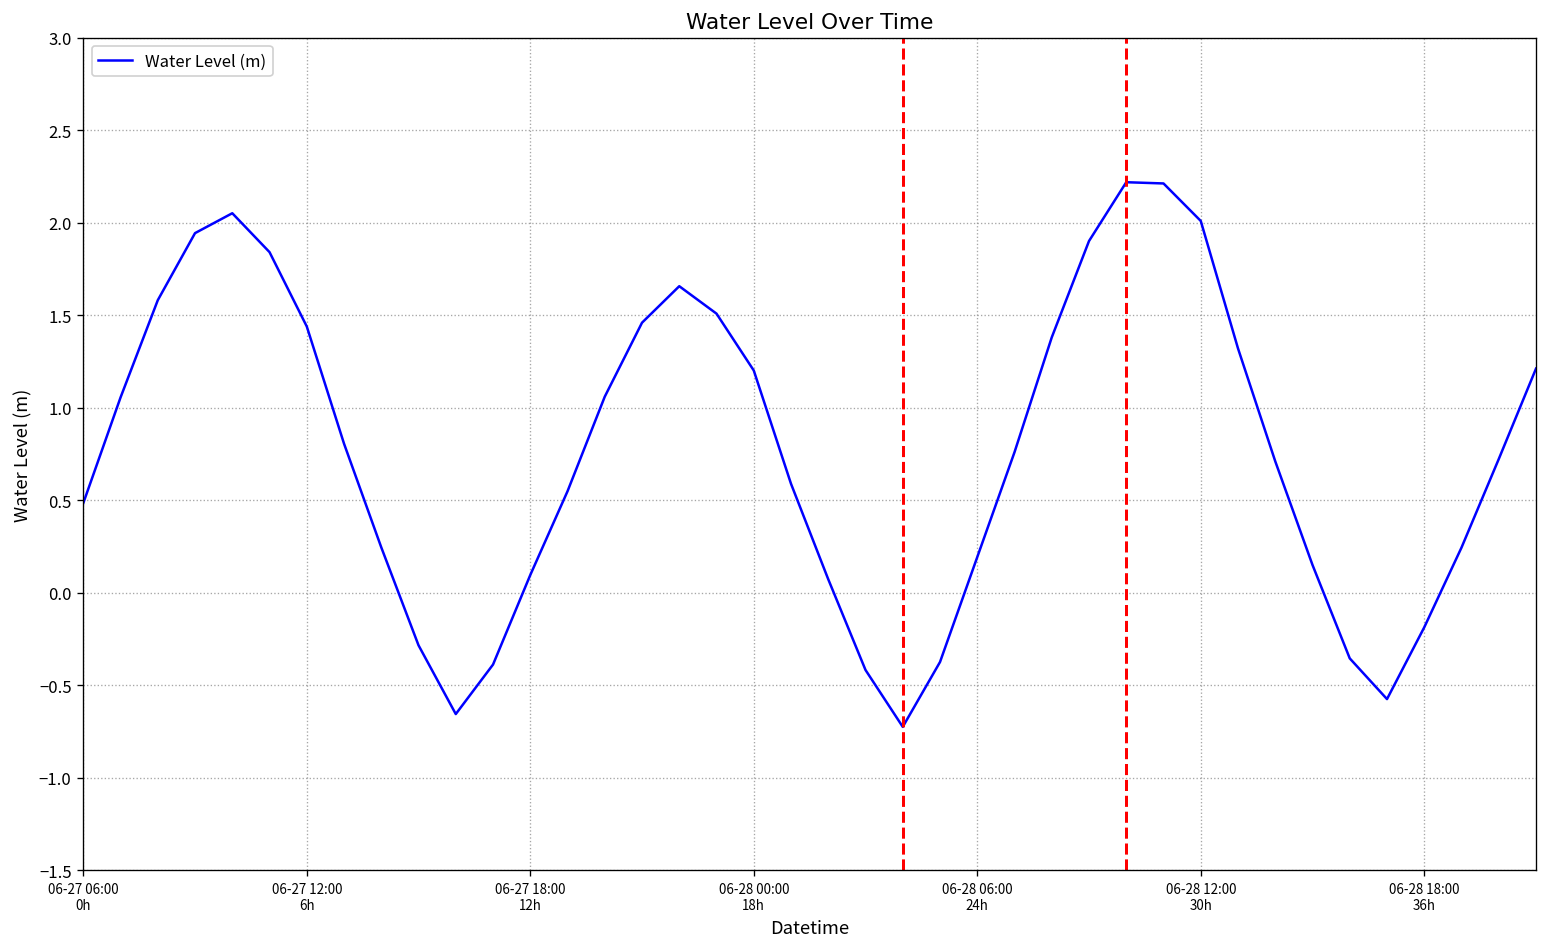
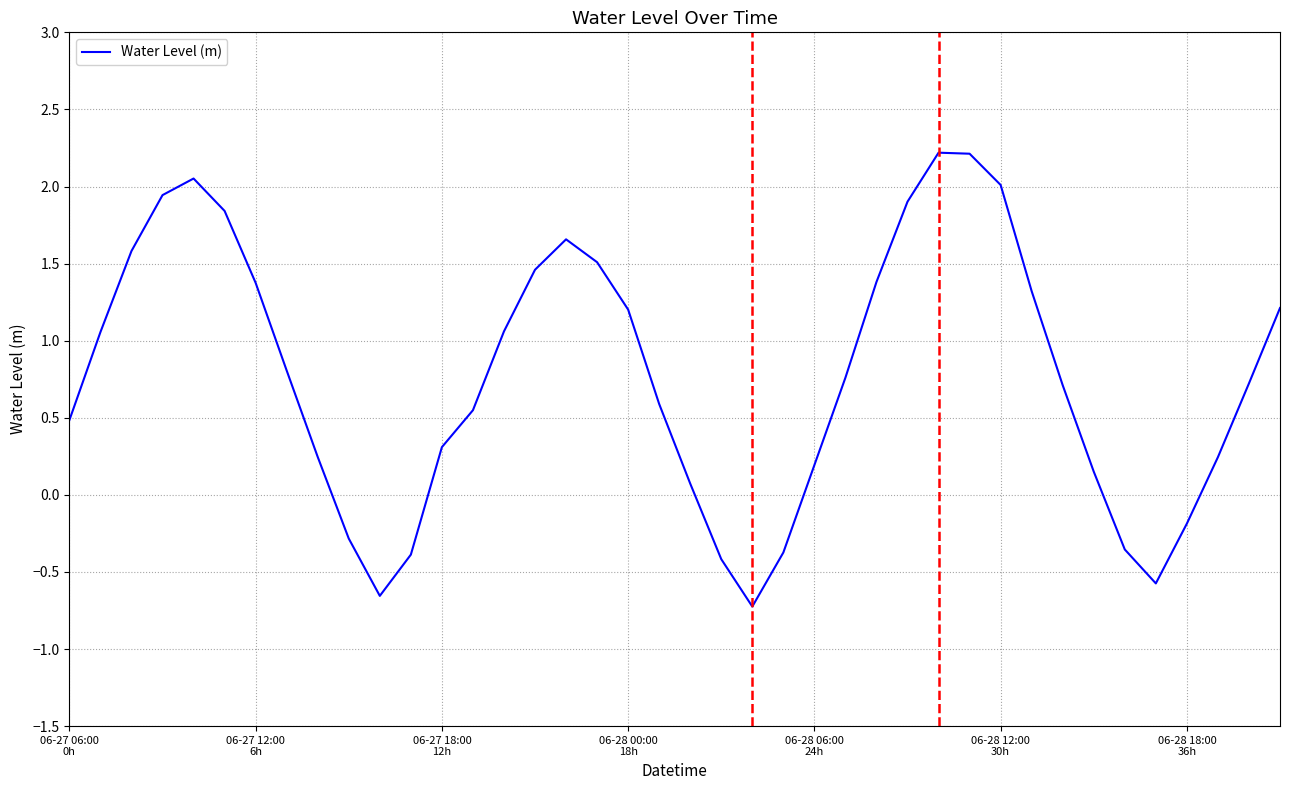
06-27 12:00 6h: 1.44 -> 1.37
06-27 18:00 12h: 0.10 -> 0.31
